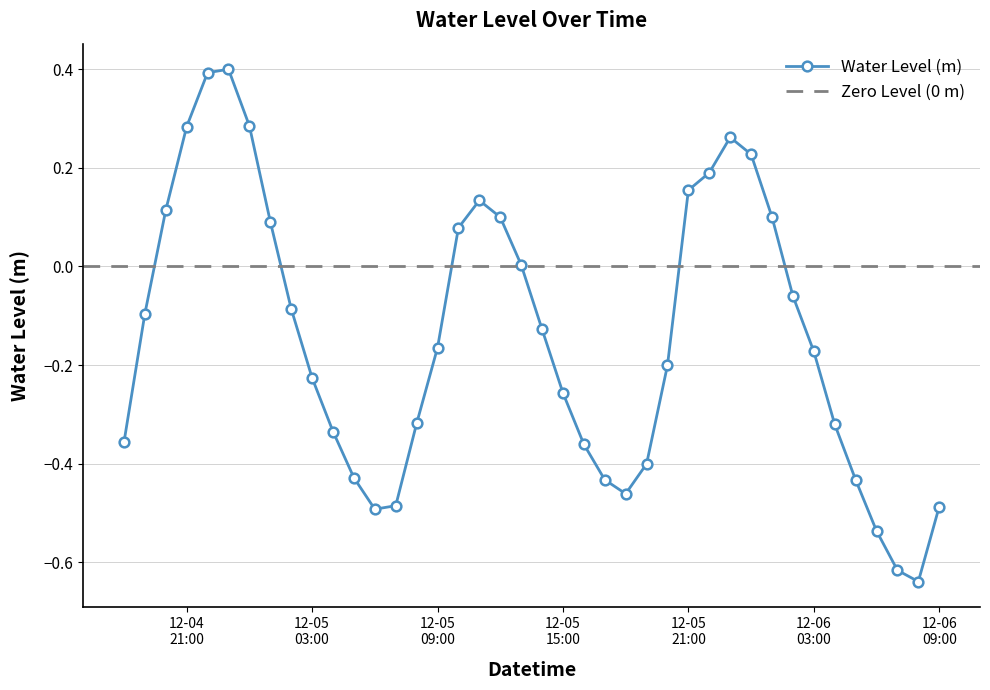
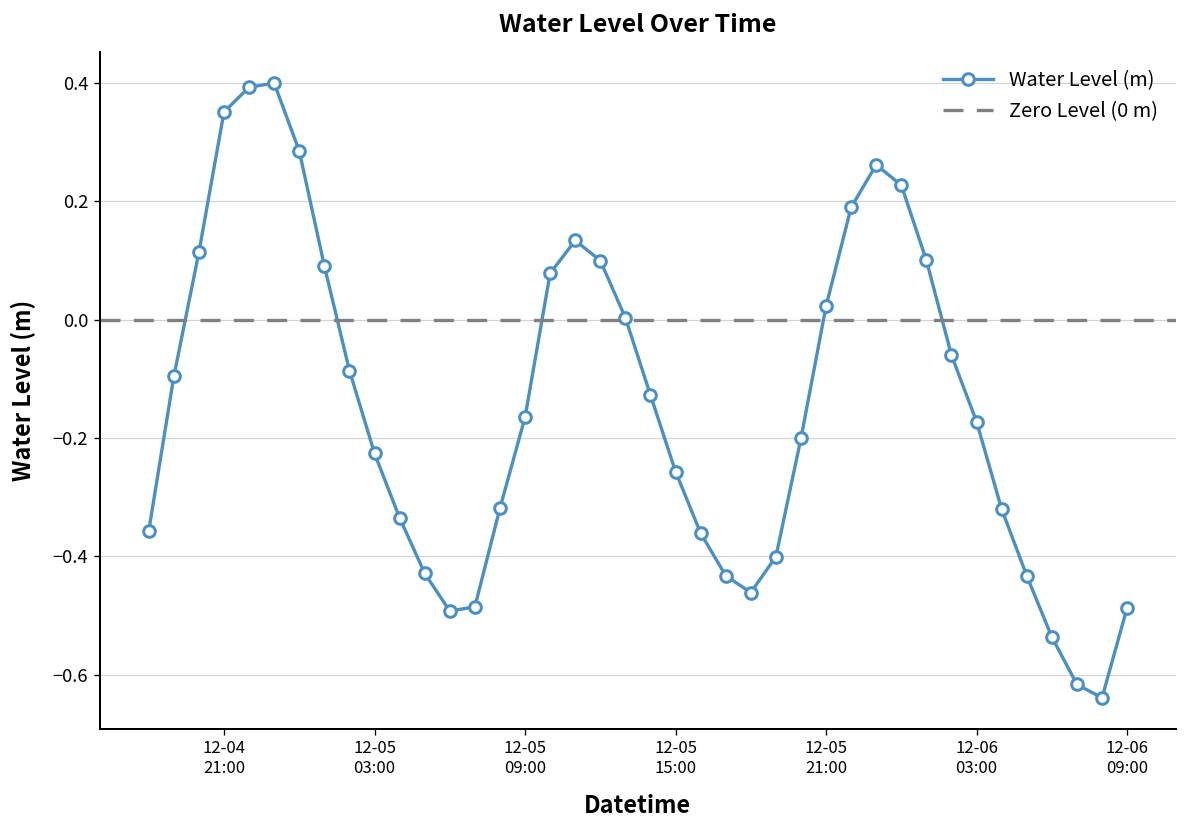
12-04 21:00: 0.28 -> 0.35
12-05 21:00: 0.15 -> 0.02
